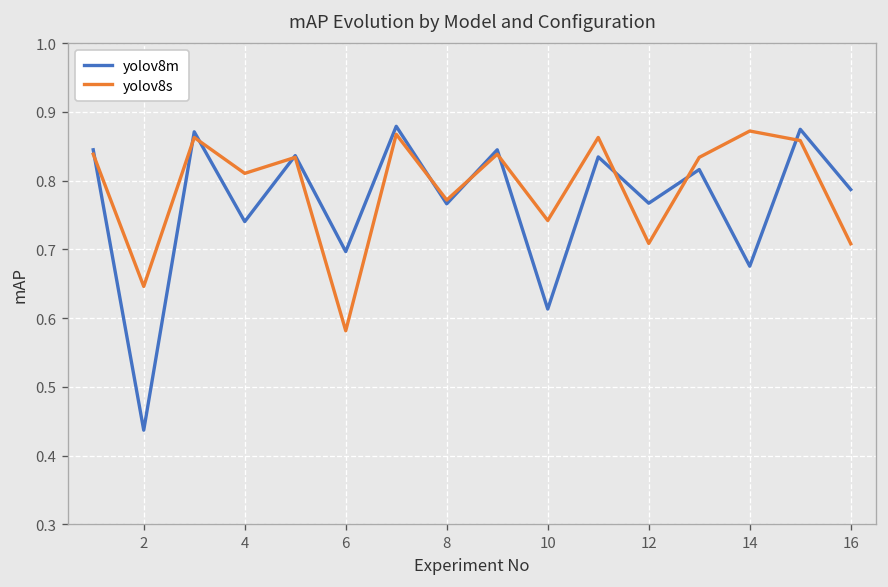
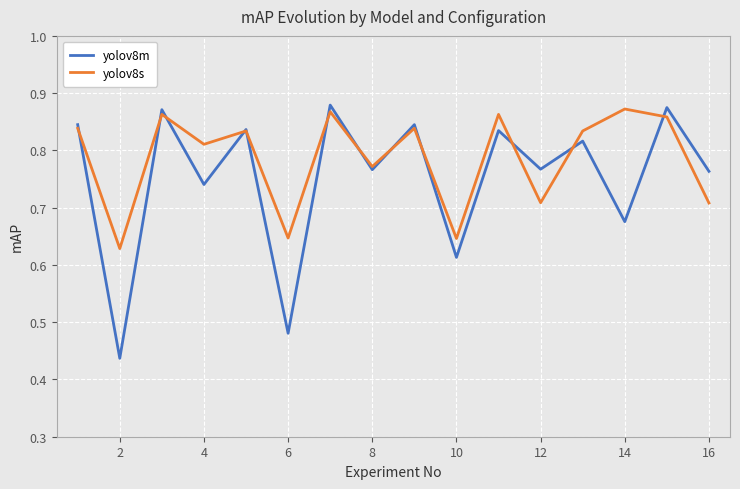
yolov8s, 2: 0.65 -> 0.63
yolov8m, 6: 0.70 -> 0.48
yolov8s, 6: 0.58 -> 0.65
yolov8s, 10: 0.74 -> 0.65
yolov8m, 16: 0.79 -> 0.76
